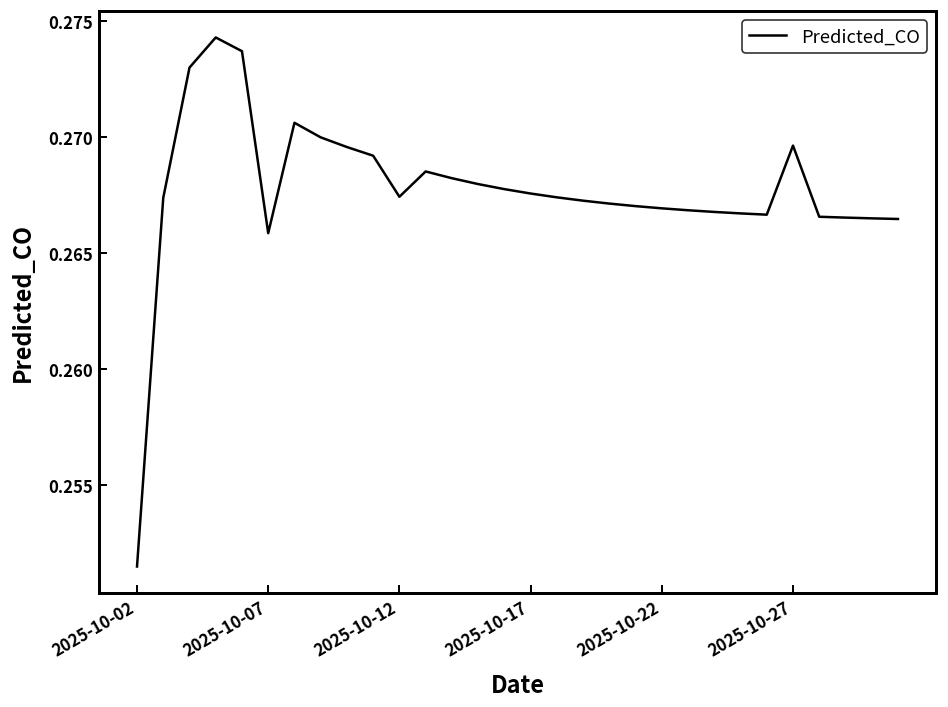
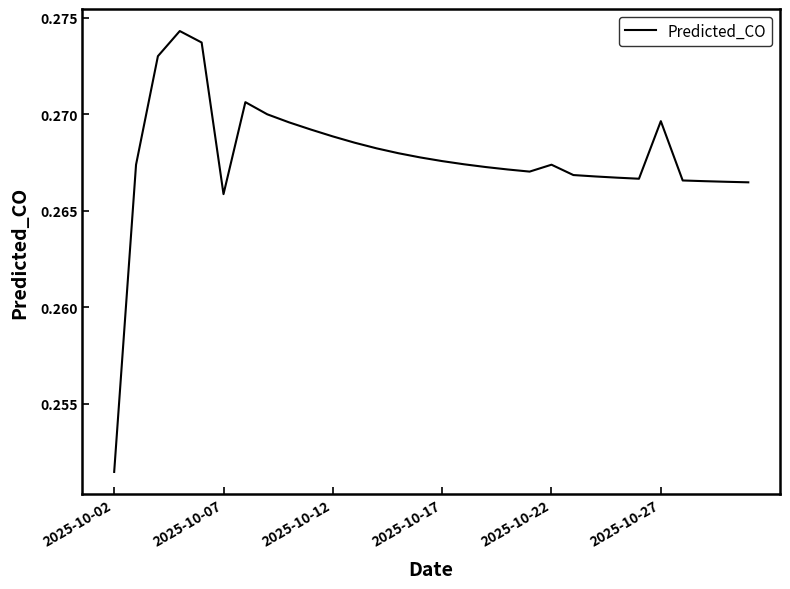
2025-10-12: 0.2674 -> 0.2689
2025-10-22: 0.2669 -> 0.2674
